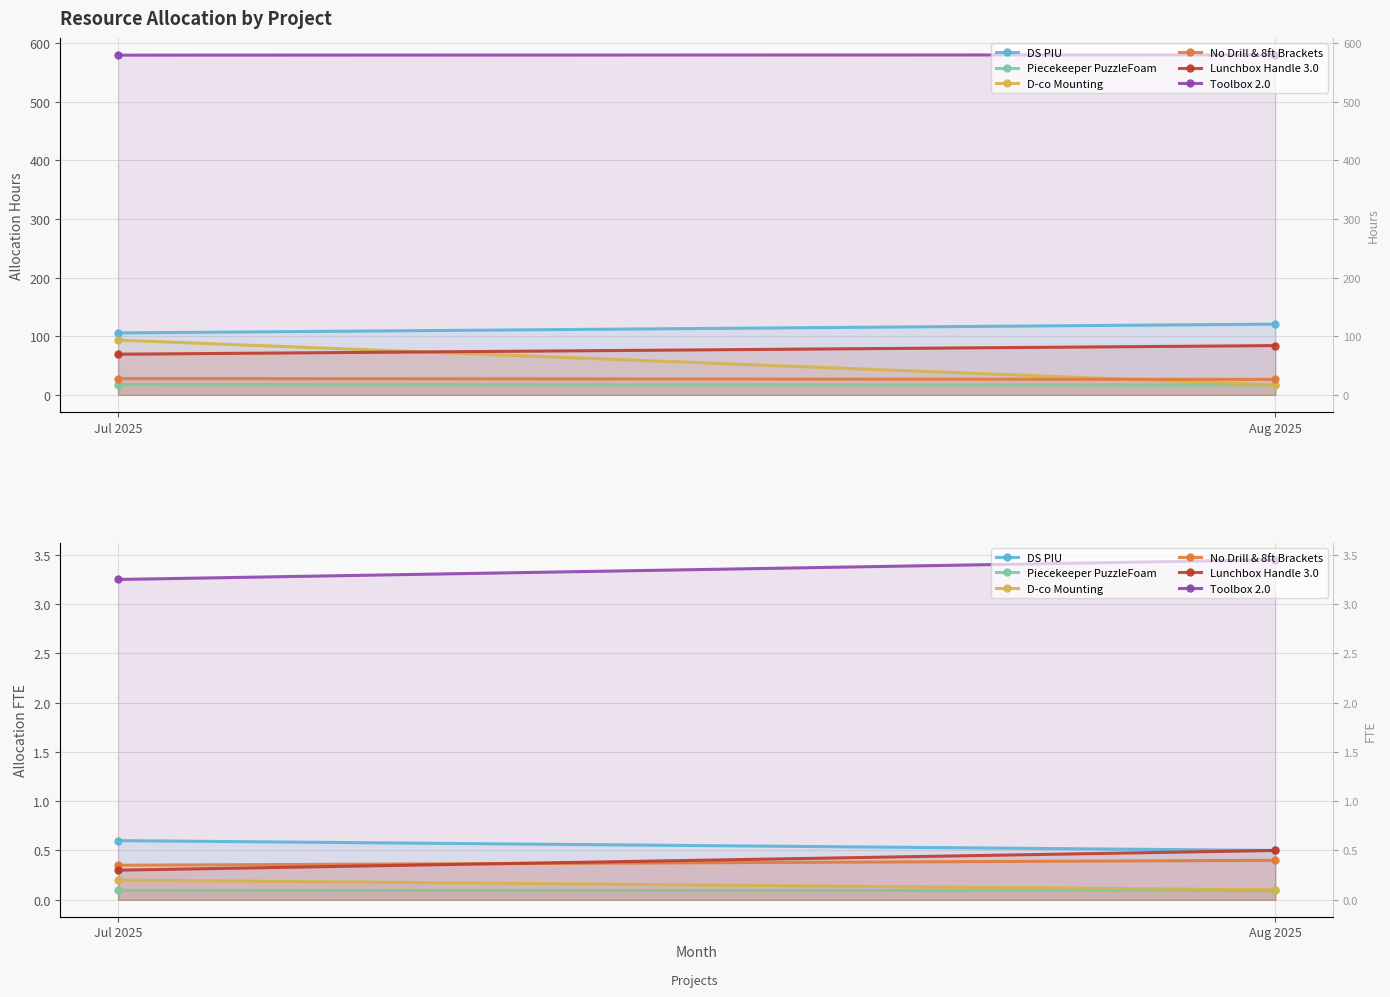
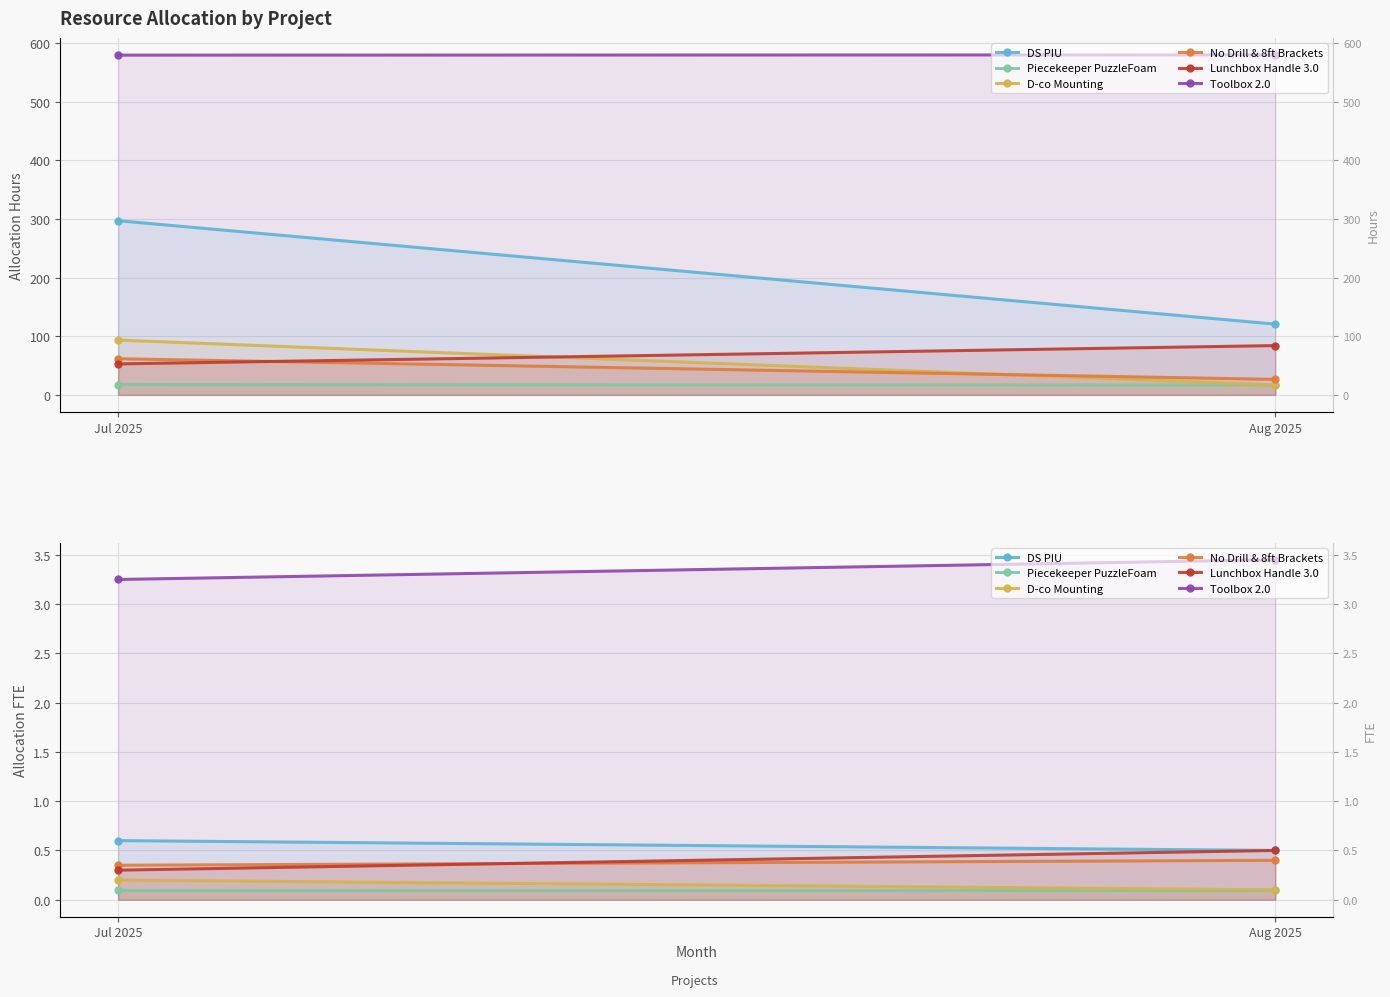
Resource Allocation by Project, DS PIU, Jul 2025: 110 -> 300
Resource Allocation by Project, No Drill & 8ft Brackets, Jul 2025: 30 -> 60
Resource Allocation by Project, Lunchbox Handle 3.0, Jul 2025: 70 -> 50
